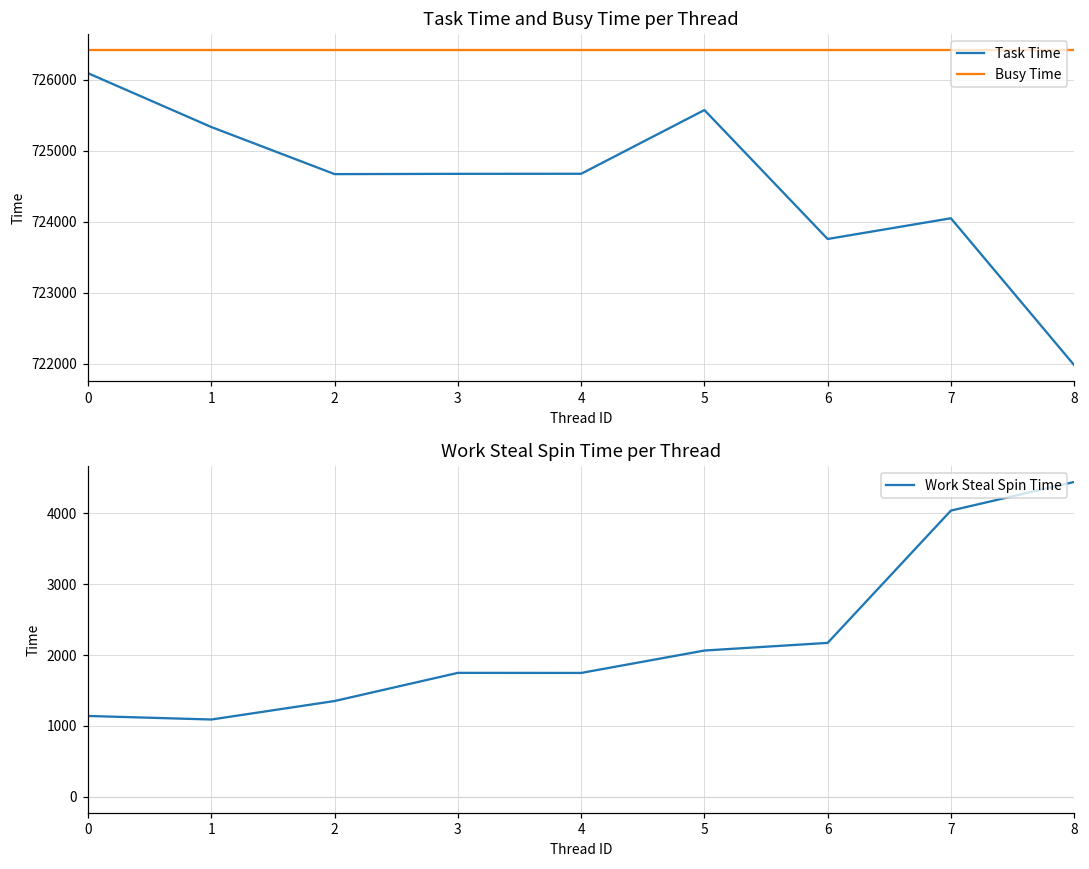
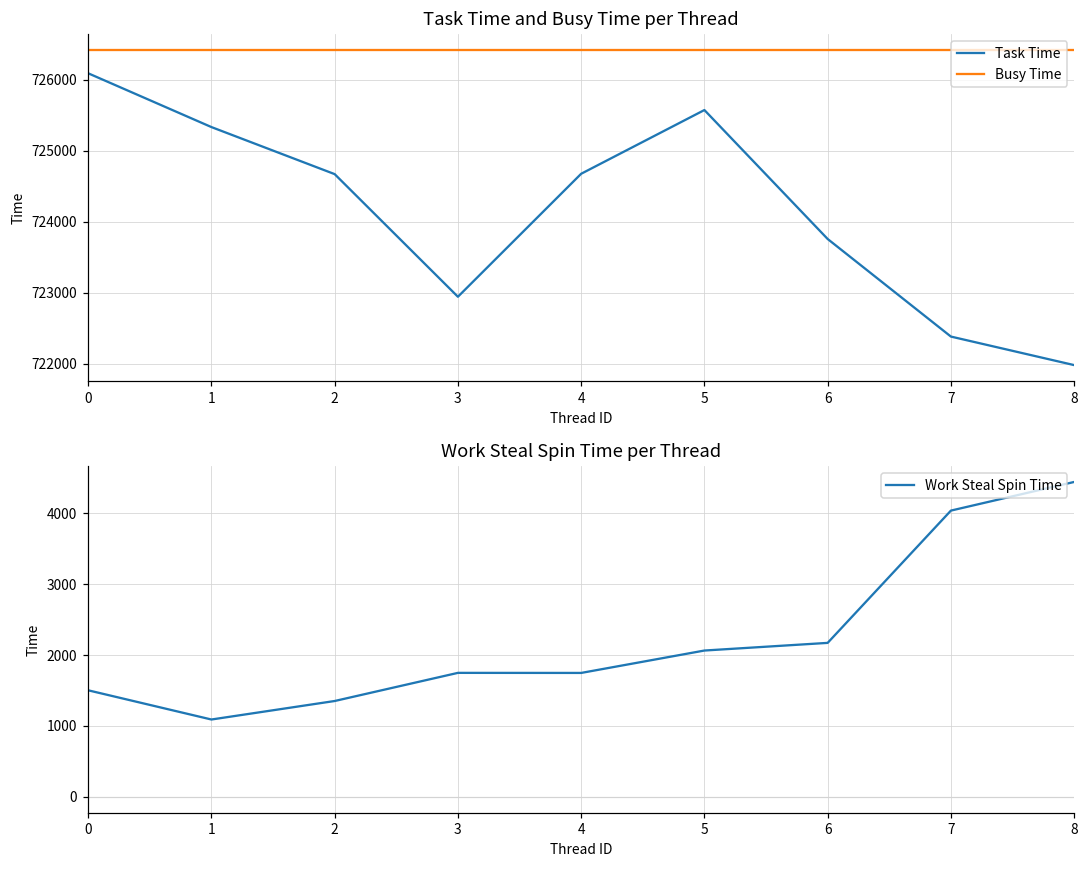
Task Time and Busy Time per Thread, Task Time, 3: 724700 -> 722900
Task Time and Busy Time per Thread, Task Time, 7: 724000 -> 722400
Work Steal Spin Time per Thread, 0: 1100 -> 1500
